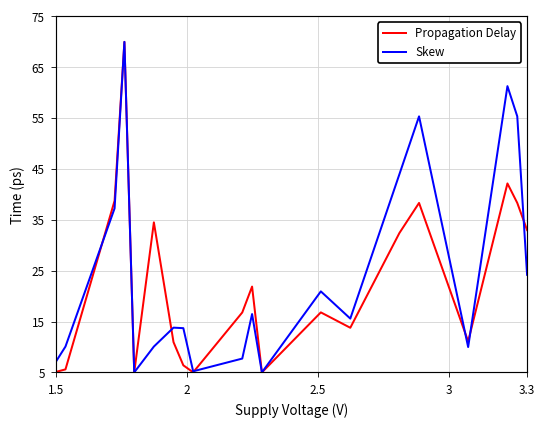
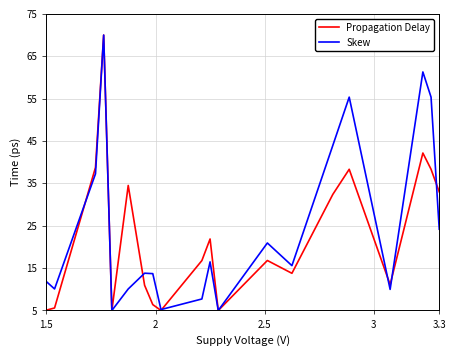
Skew, 1.5: 7 -> 12
